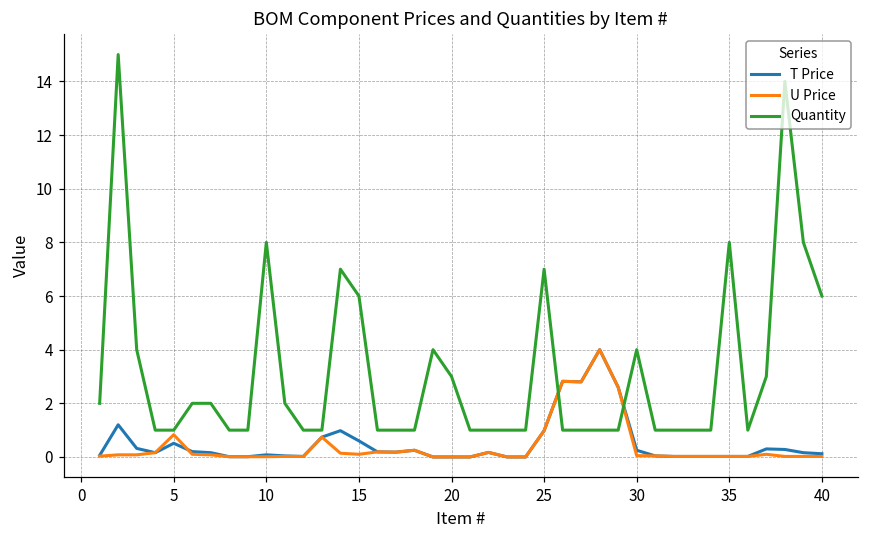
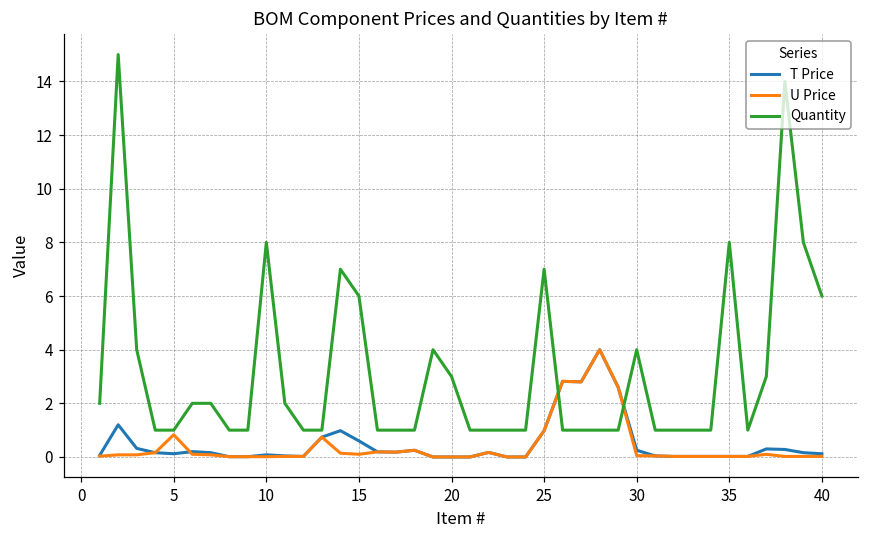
T Price, 5: 0.5 -> 0.1
